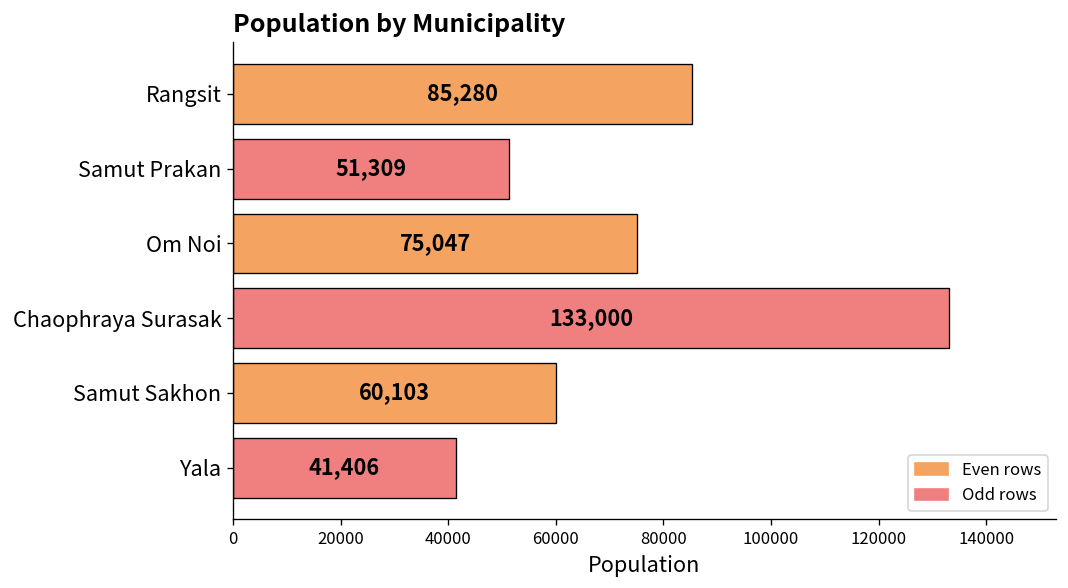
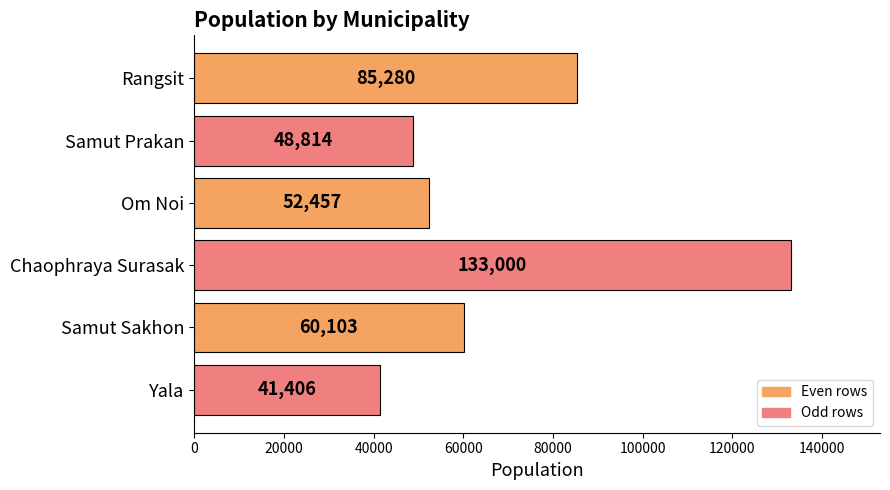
Samut Prakan: 51,309 -> 48,814
Om Noi: 75,047 -> 52,457
